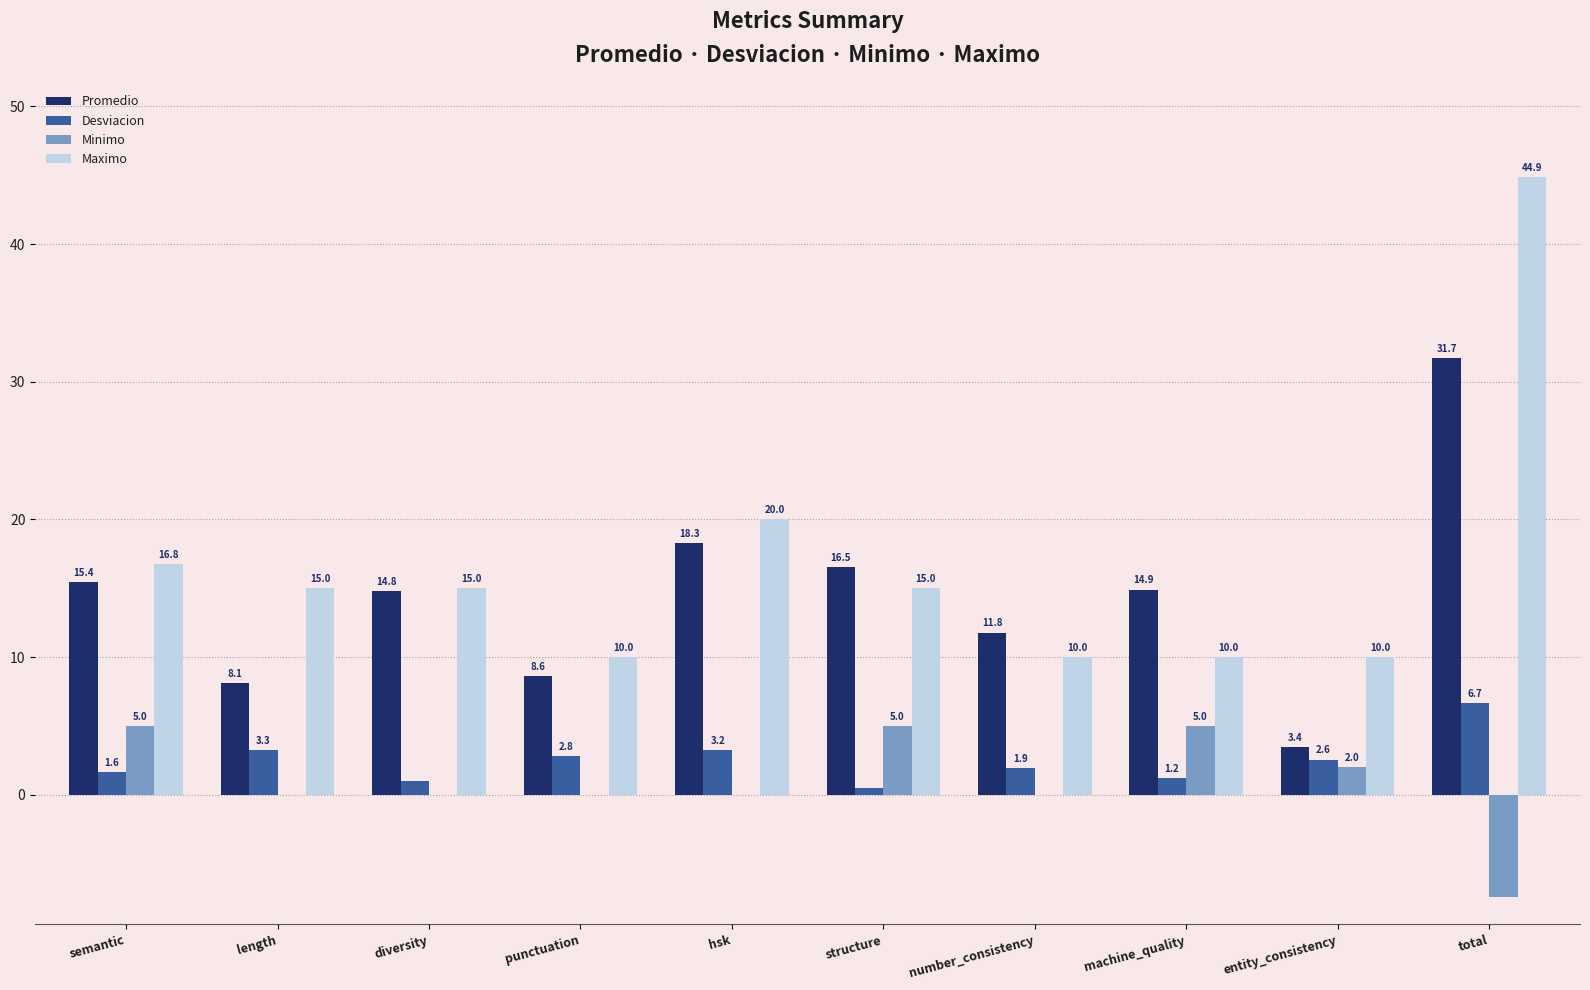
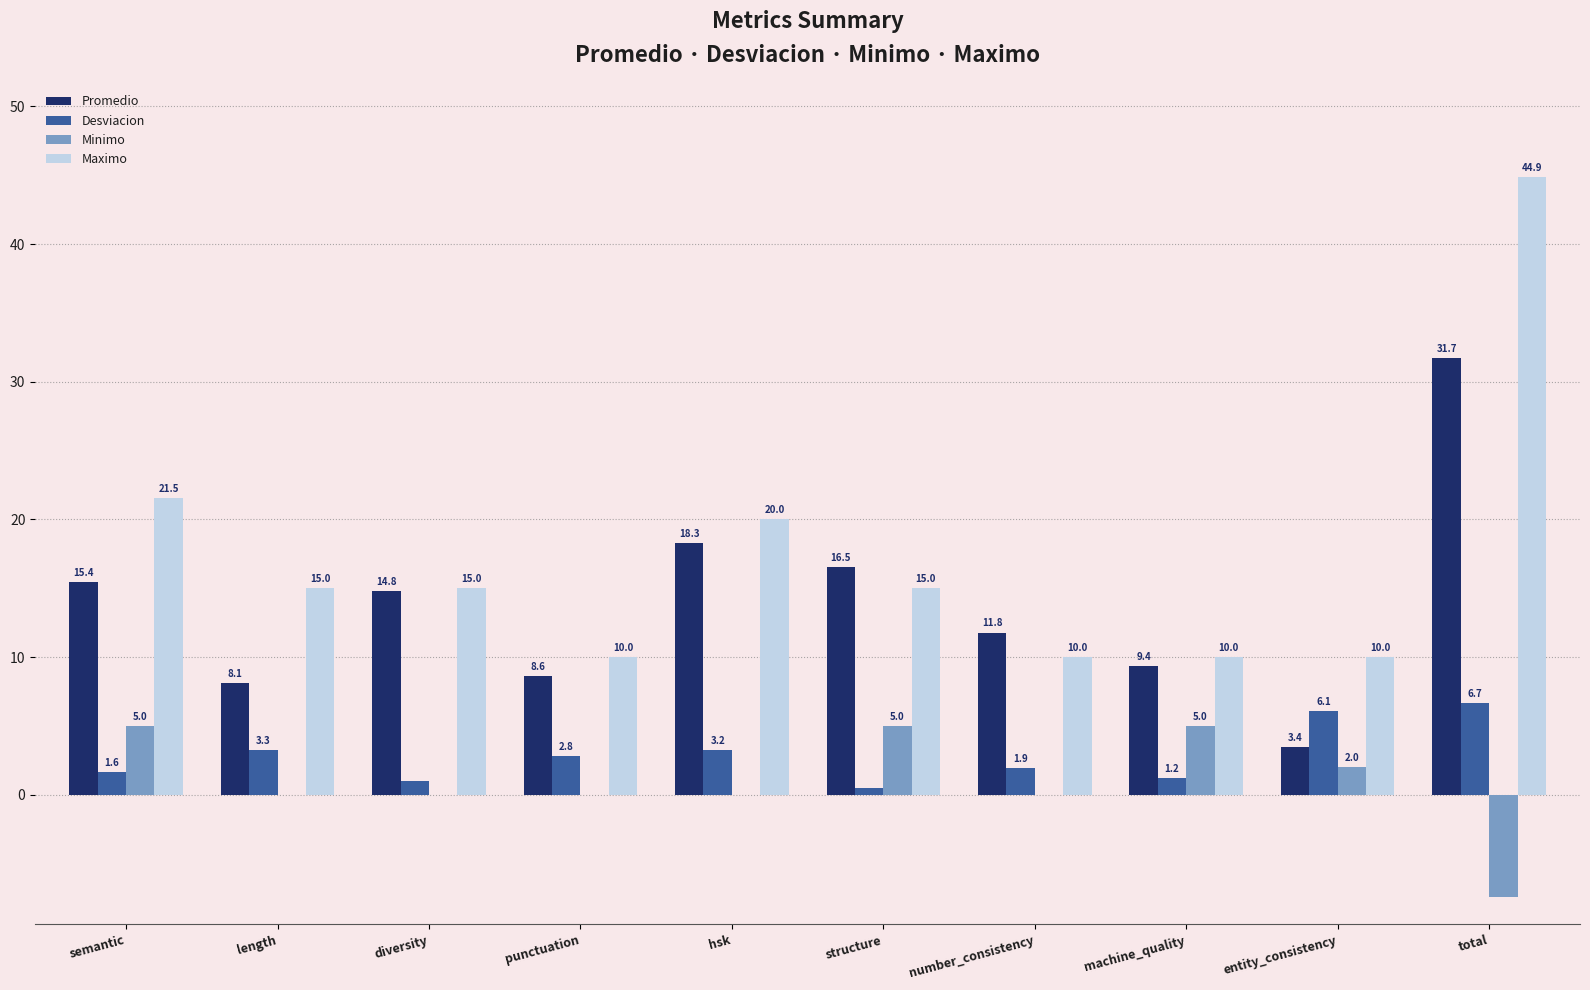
Maximo, semantic: 16.8 -> 21.5
Promedio, machine_quality: 14.9 -> 9.4
Desviacion, entity_consistency: 2.6 -> 6.1
